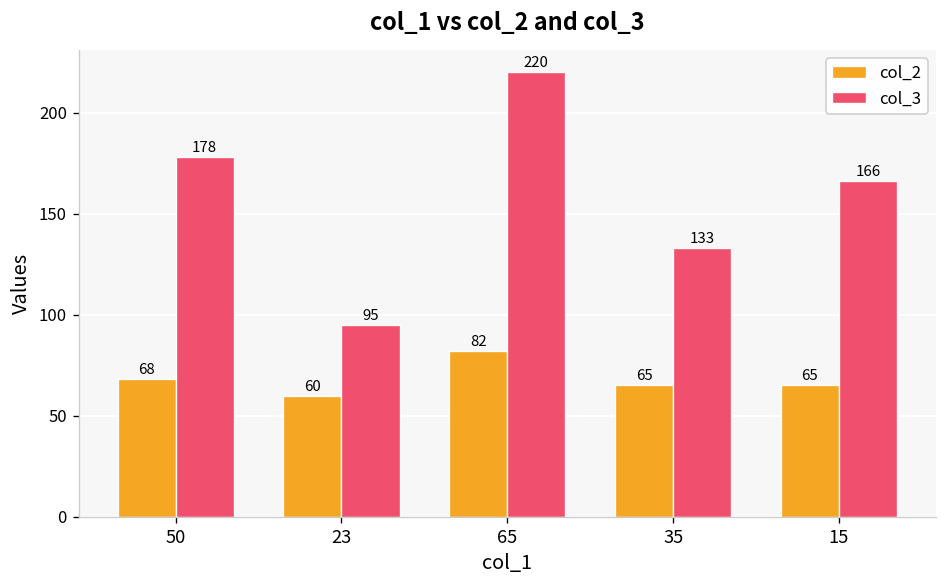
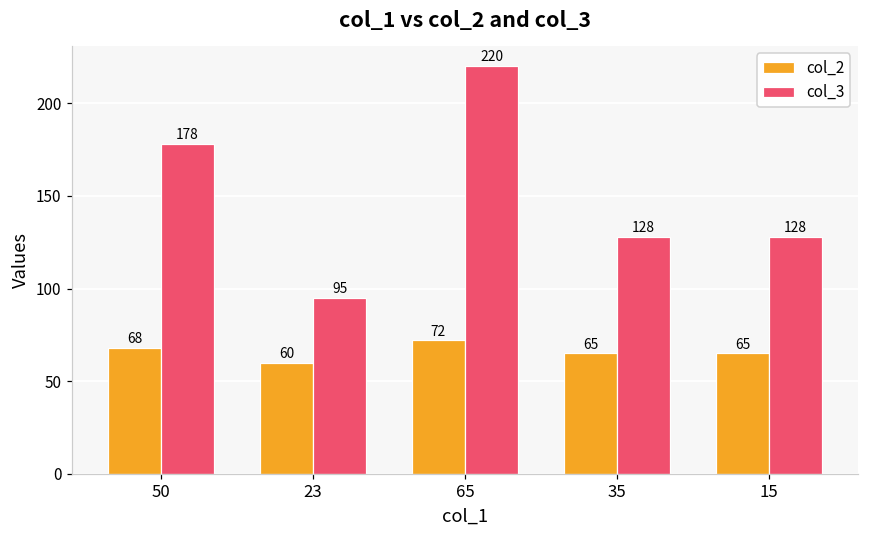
col_2, 65: 82 -> 72
col_3, 35: 133 -> 128
col_3, 15: 166 -> 128
